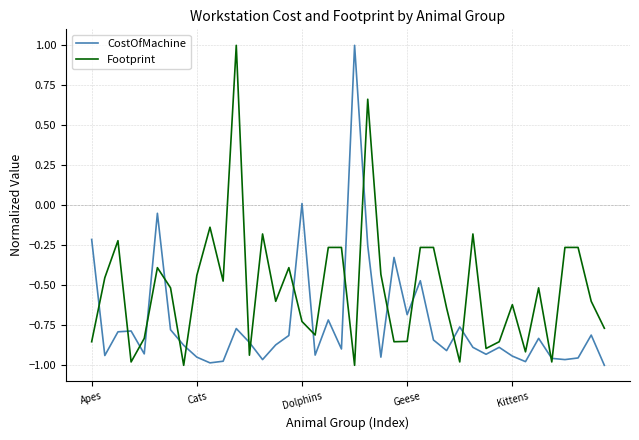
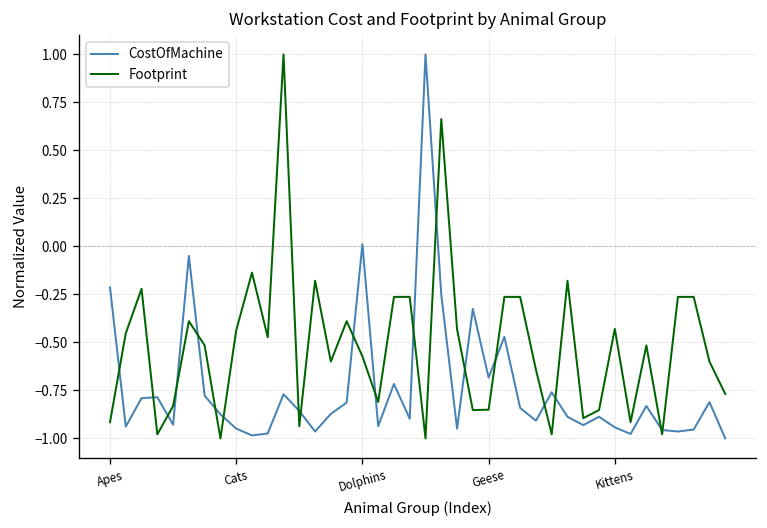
Footprint, Apes: -0.85 -> -0.92
Footprint, Dolphins: -0.73 -> -0.57
Footprint, Kittens: -0.62 -> -0.43
